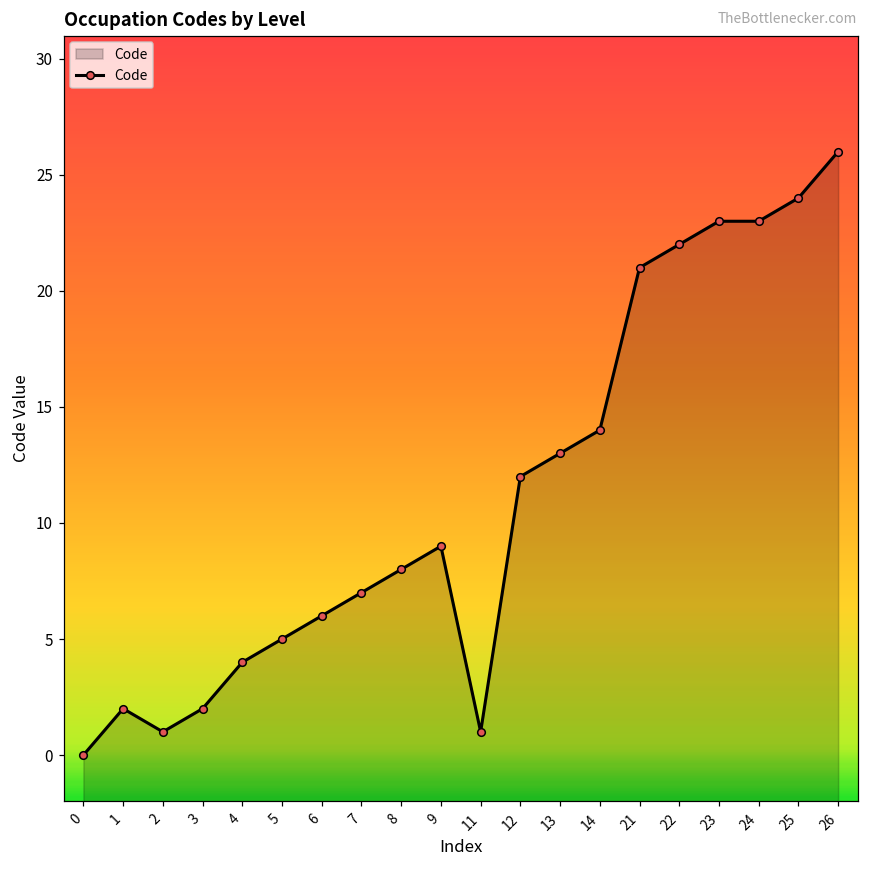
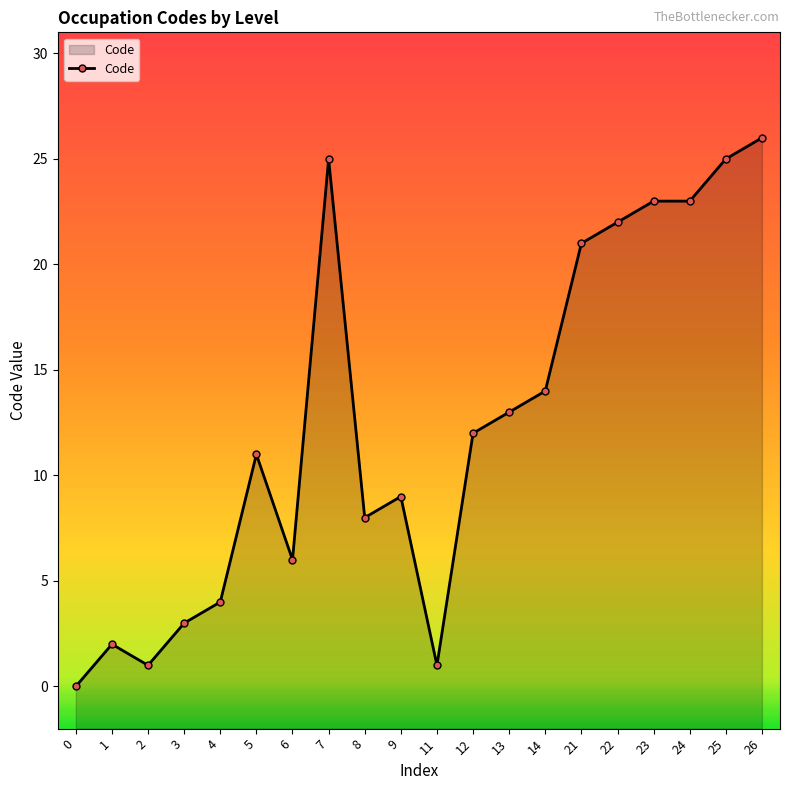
3: 2 -> 3
5: 5 -> 11
7: 7 -> 25
25: 24 -> 25
